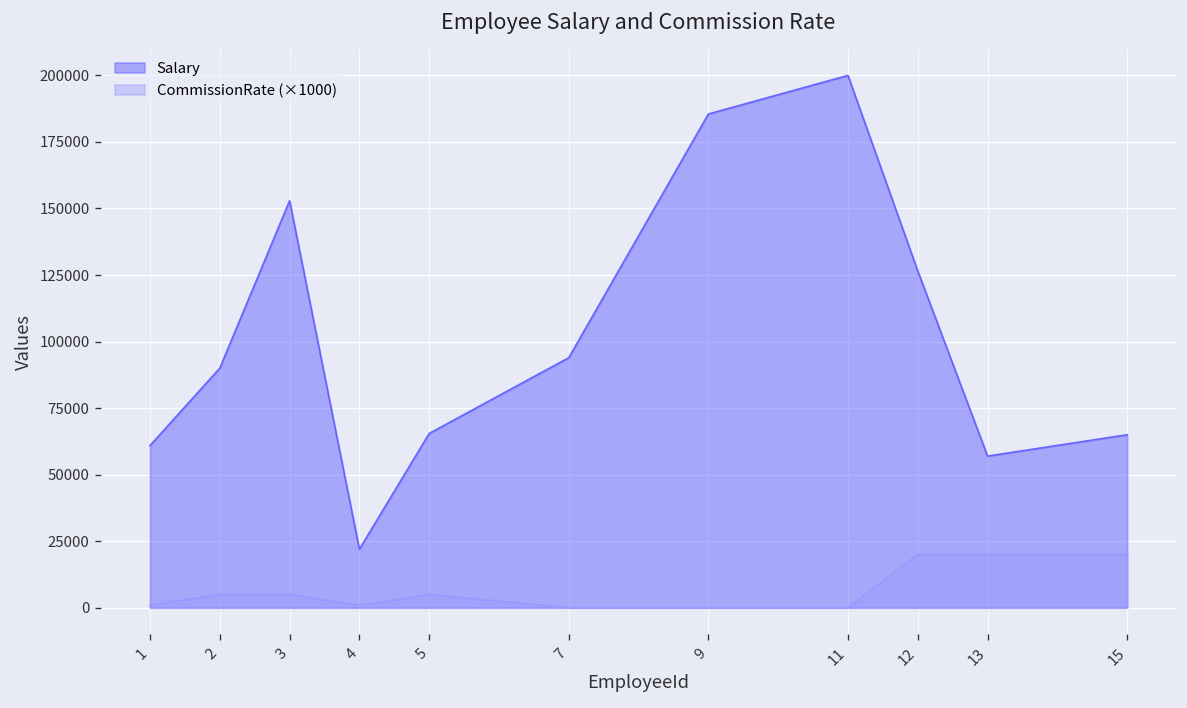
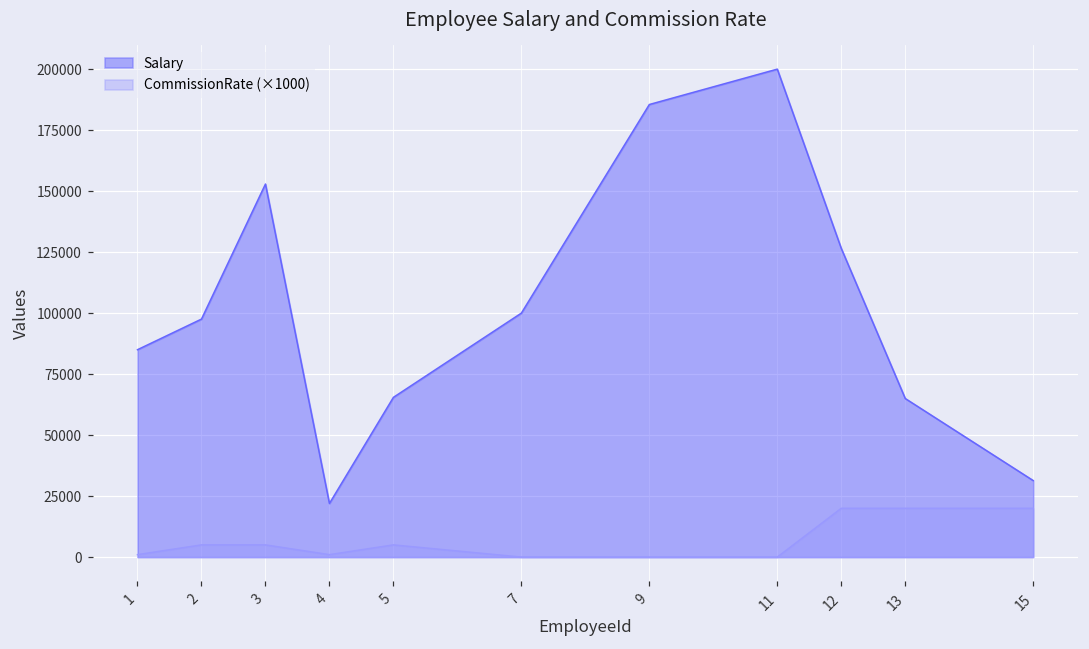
Salary, 1: 61000 -> 85000
Salary, 2: 90000 -> 98000
Salary, 7: 94000 -> 100000
Salary, 13: 57000 -> 65000
Salary, 15: 65000 -> 31000
